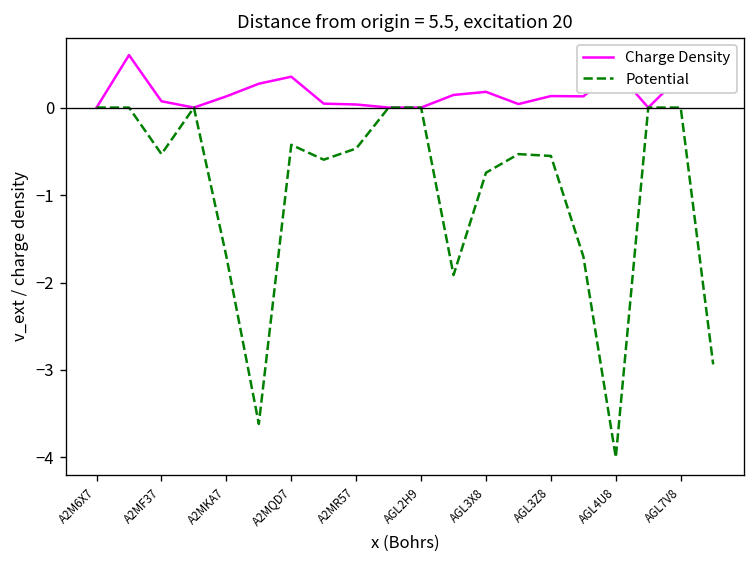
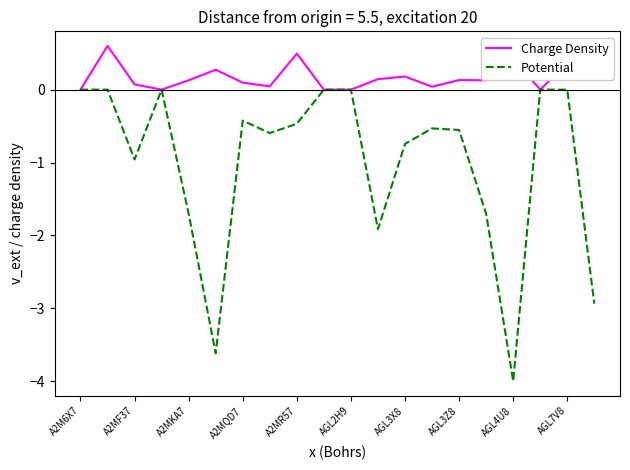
Potential, A2MF37: -0.5 -> -1.0
Charge Density, A2MQD7: 0.4 -> 0.1
Charge Density, A2MR57: 0.0 -> 0.5
